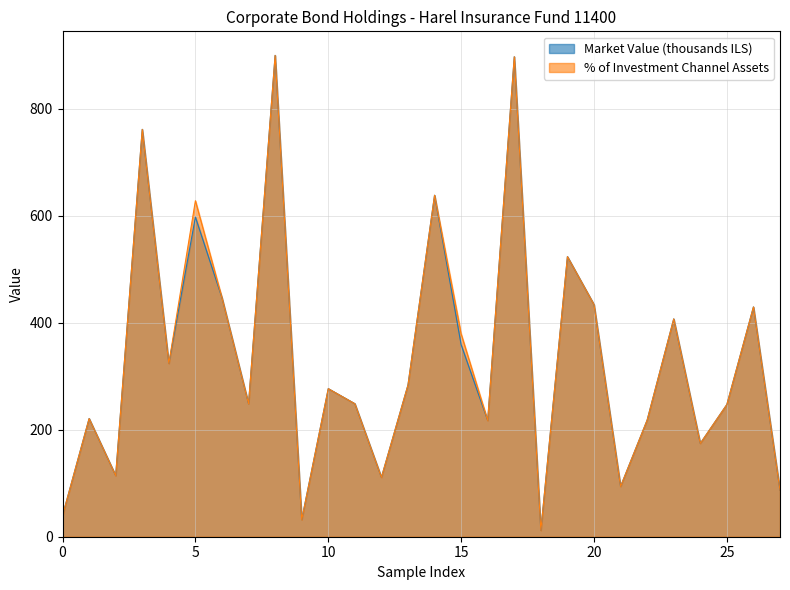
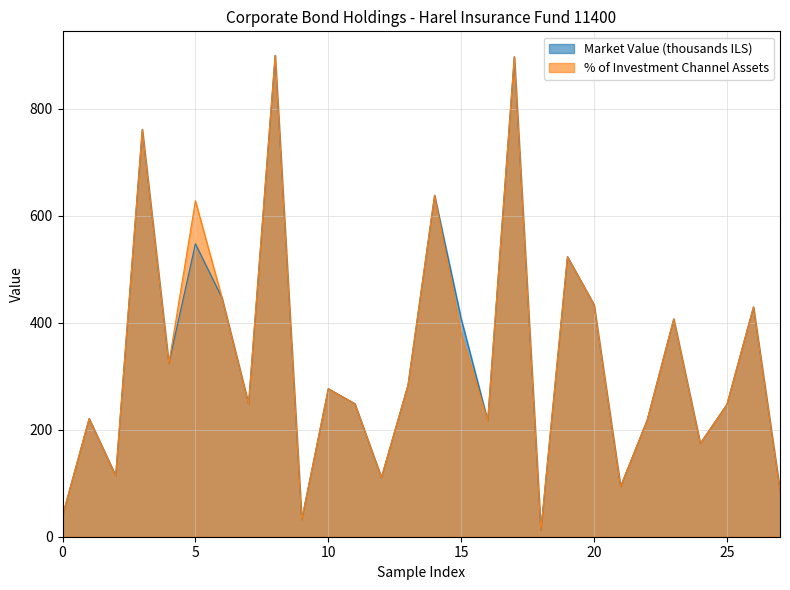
Market Value (thousands ILS), 5: 600 -> 550
Market Value (thousands ILS), 15: 360 -> 410
